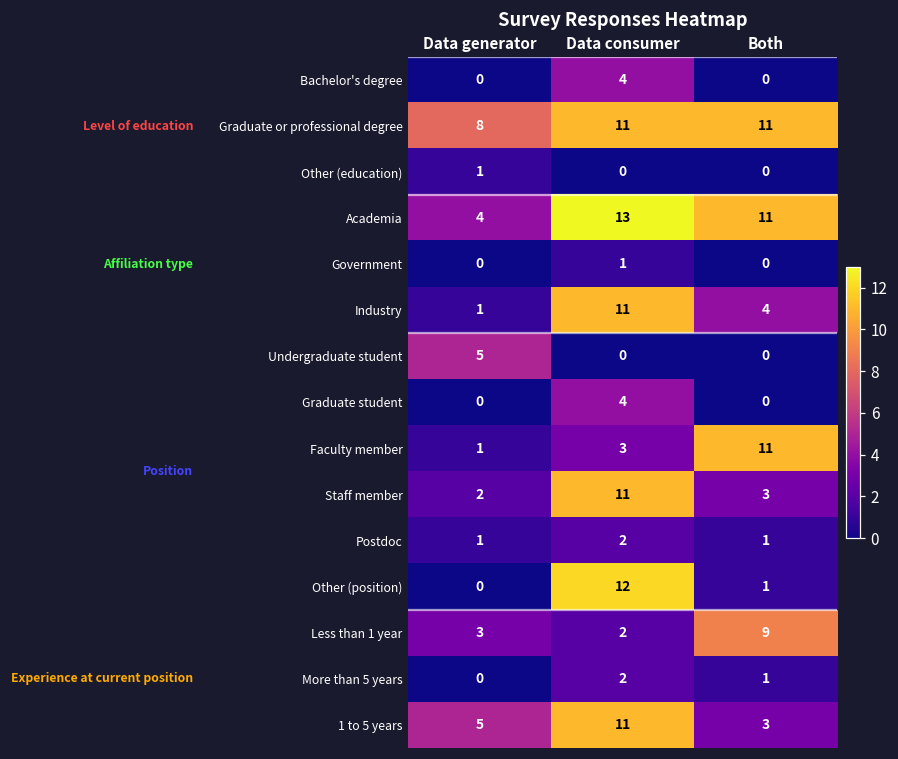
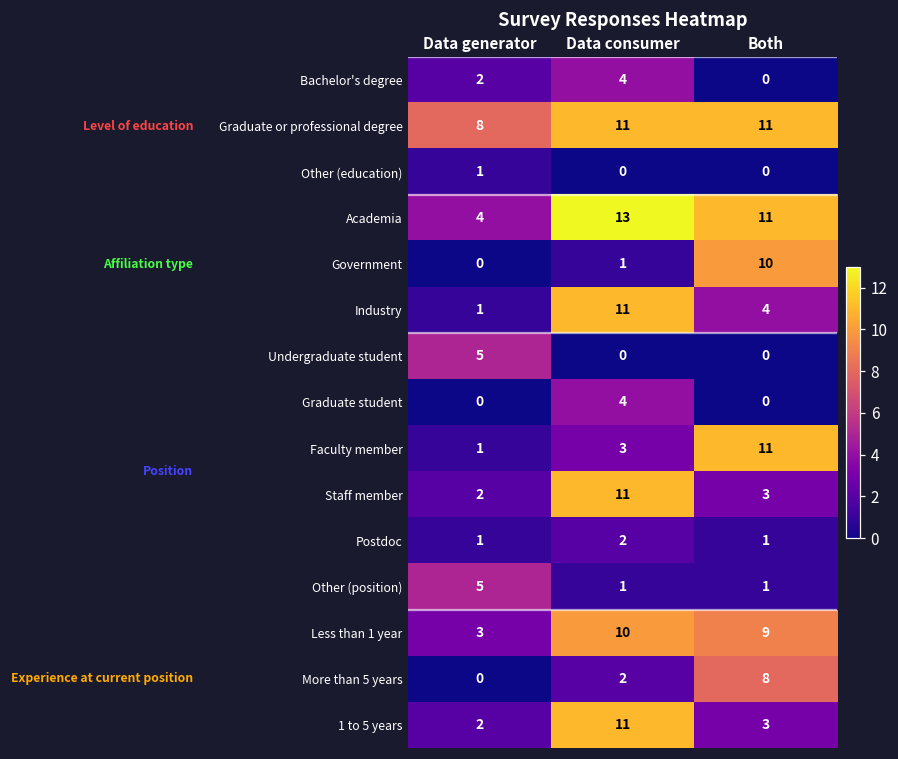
Bachelor's degree, Data generator: 0 -> 2
Government, Both: 0 -> 10
Other (position), Data generator: 0 -> 5
Other (position), Data consumer: 12 -> 1
Less than 1 year, Data consumer: 2 -> 10
More than 5 years, Both: 1 -> 8
1 to 5 years, Data generator: 5 -> 2
